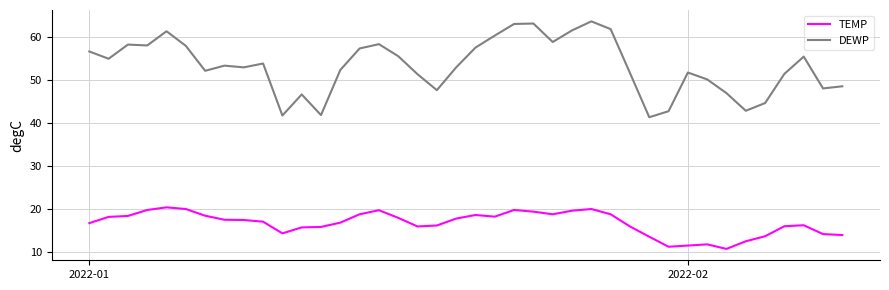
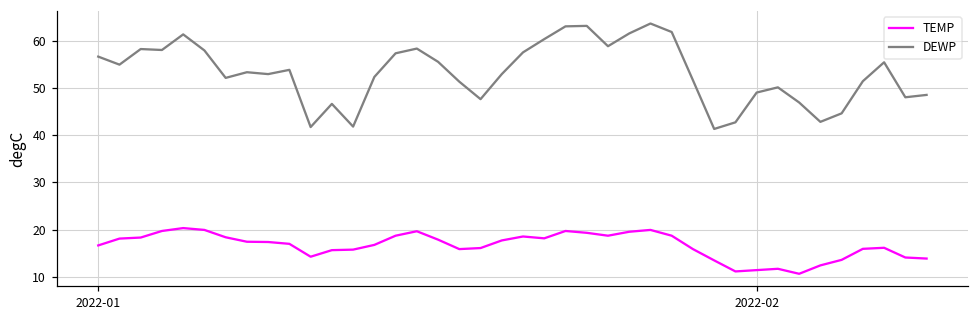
DEWP, 2022-02: 52 -> 49
